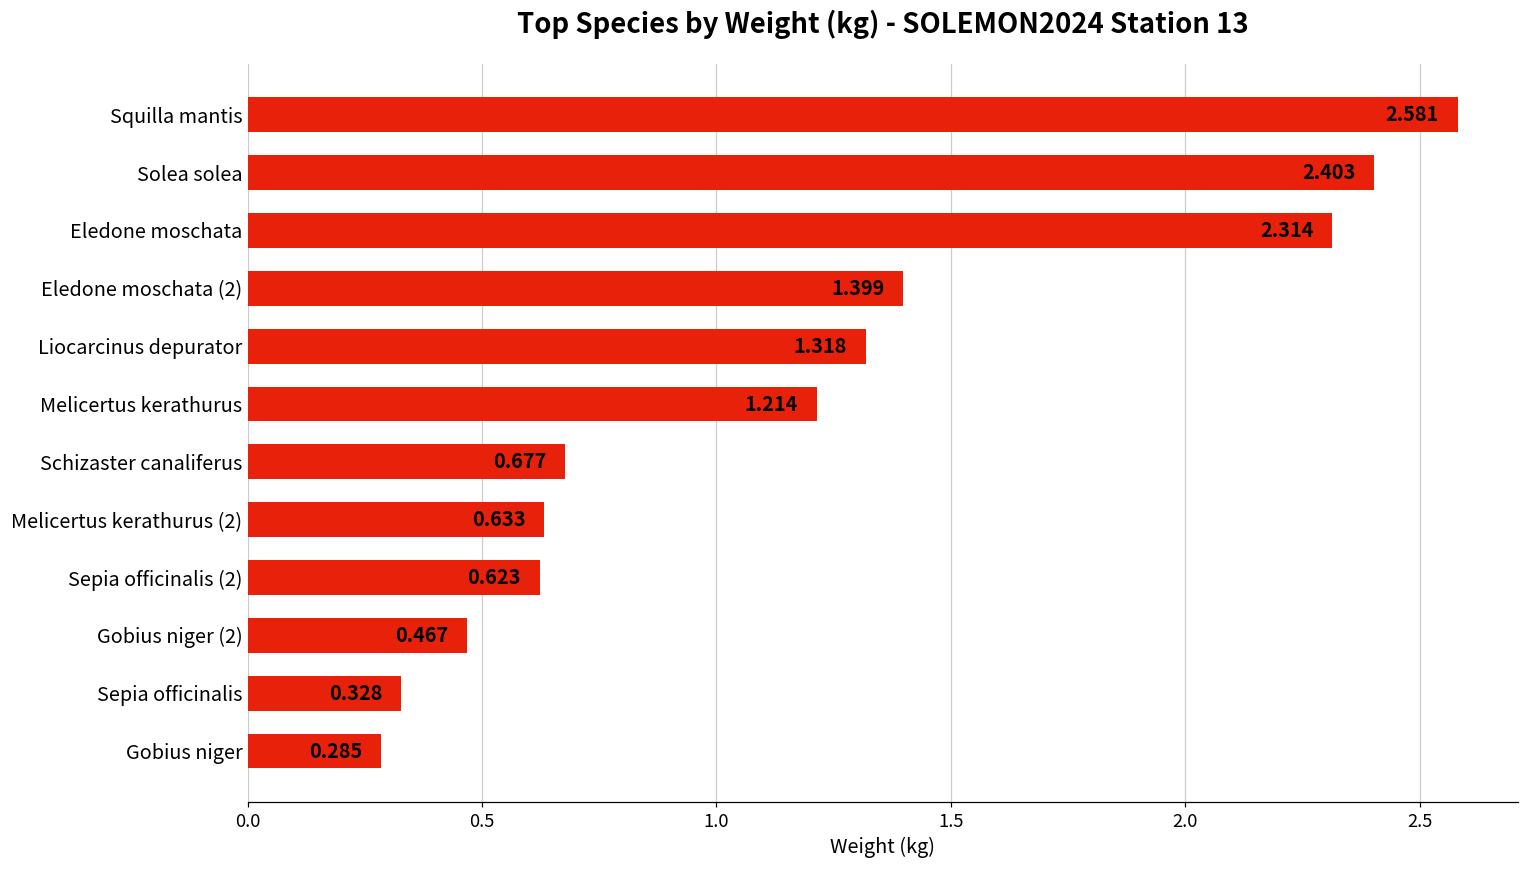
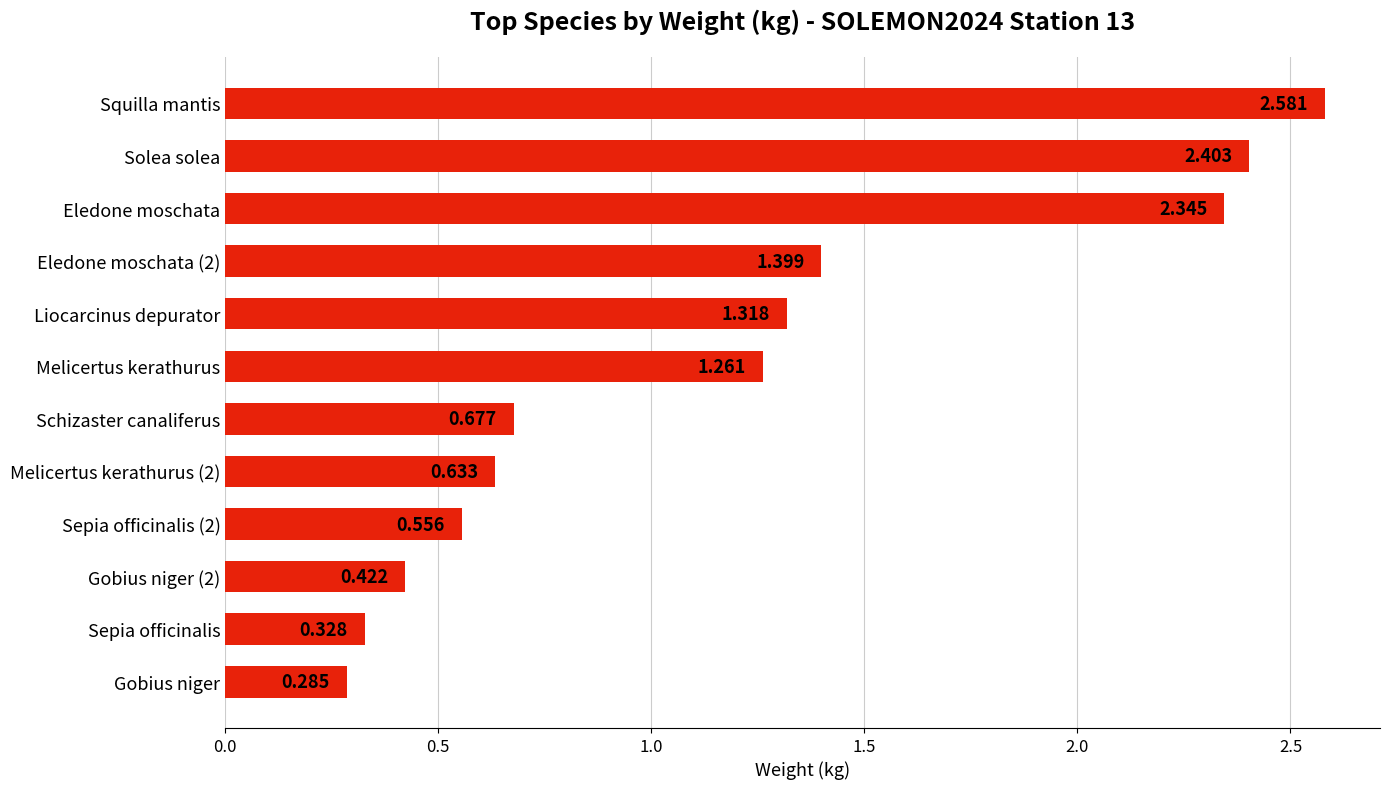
Eledone moschata: 2.314 -> 2.345
Melicertus kerathurus: 1.214 -> 1.261
Sepia officinalis (2): 0.623 -> 0.556
Gobius niger (2): 0.467 -> 0.422
